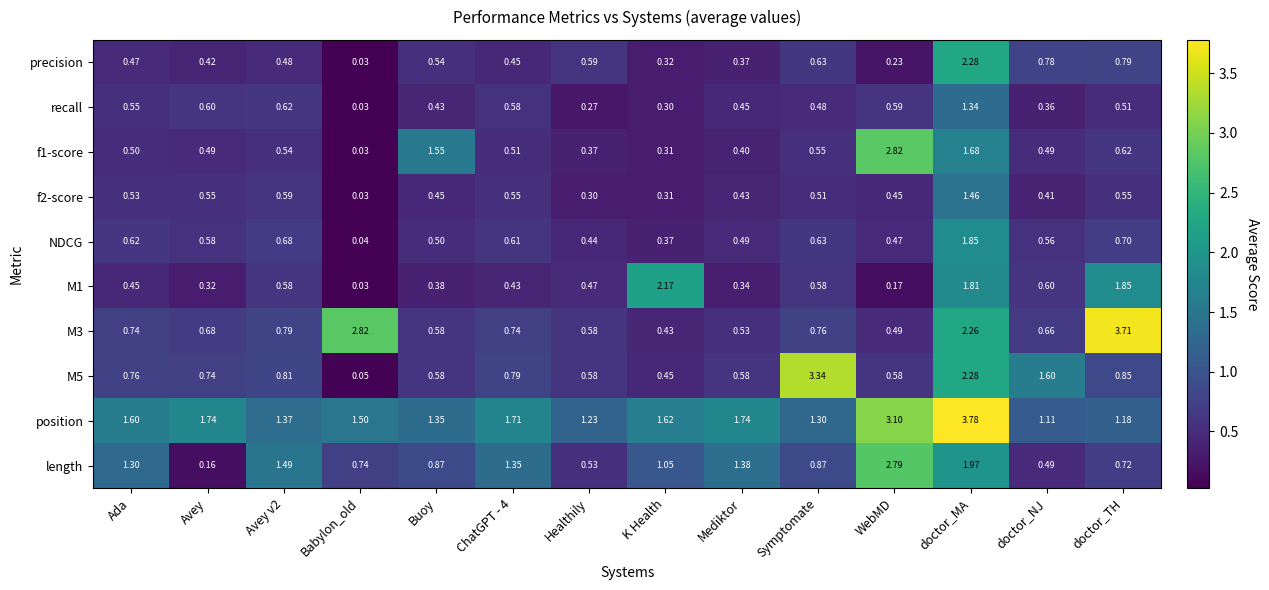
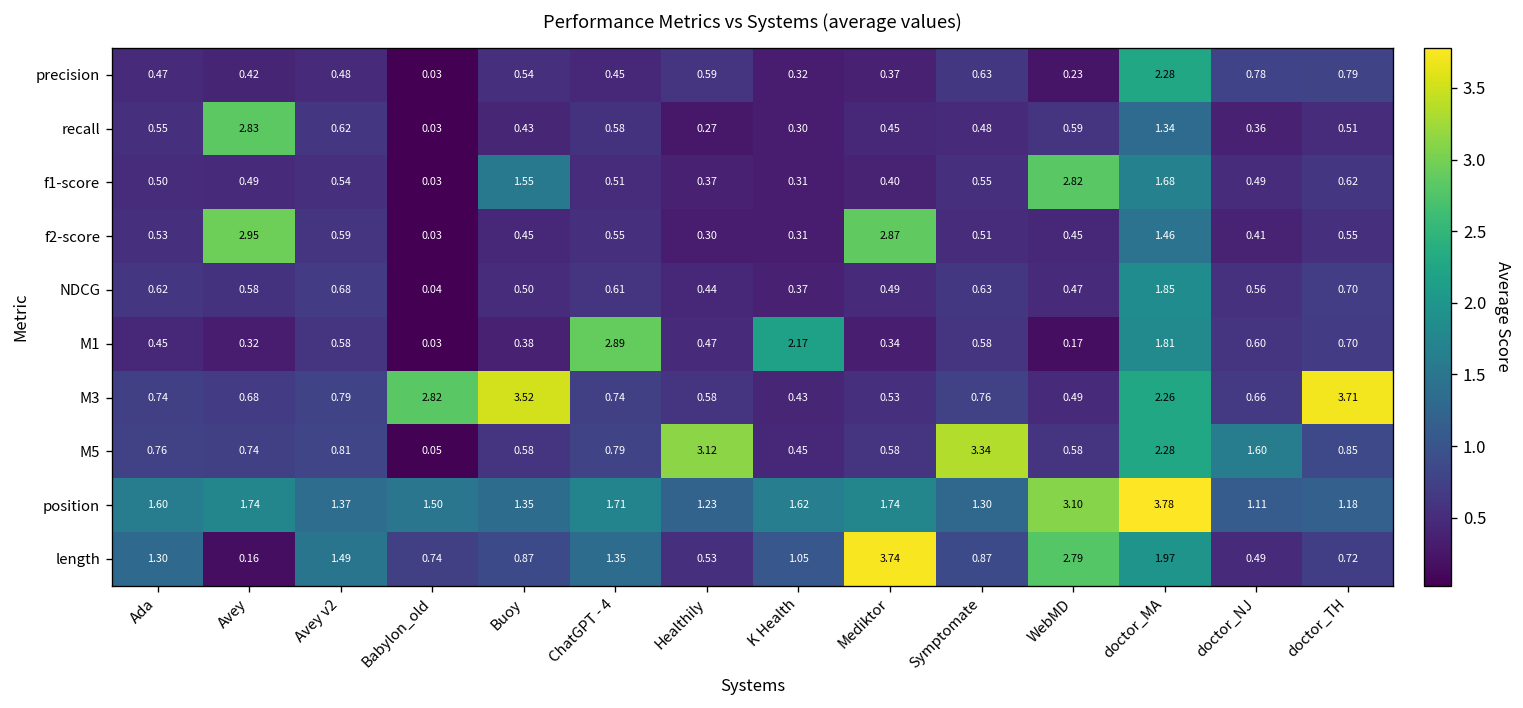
recall, Avey: 0.60 -> 2.83
f2-score, Avey: 0.55 -> 2.95
f2-score, Mediktor: 0.43 -> 2.87
M1, ChatGPT - 4: 0.43 -> 2.89
M1, doctor_TH: 1.85 -> 0.70
M3, Buoy: 0.58 -> 3.52
M5, Healthily: 0.58 -> 3.12
length, Mediktor: 1.38 -> 3.74
